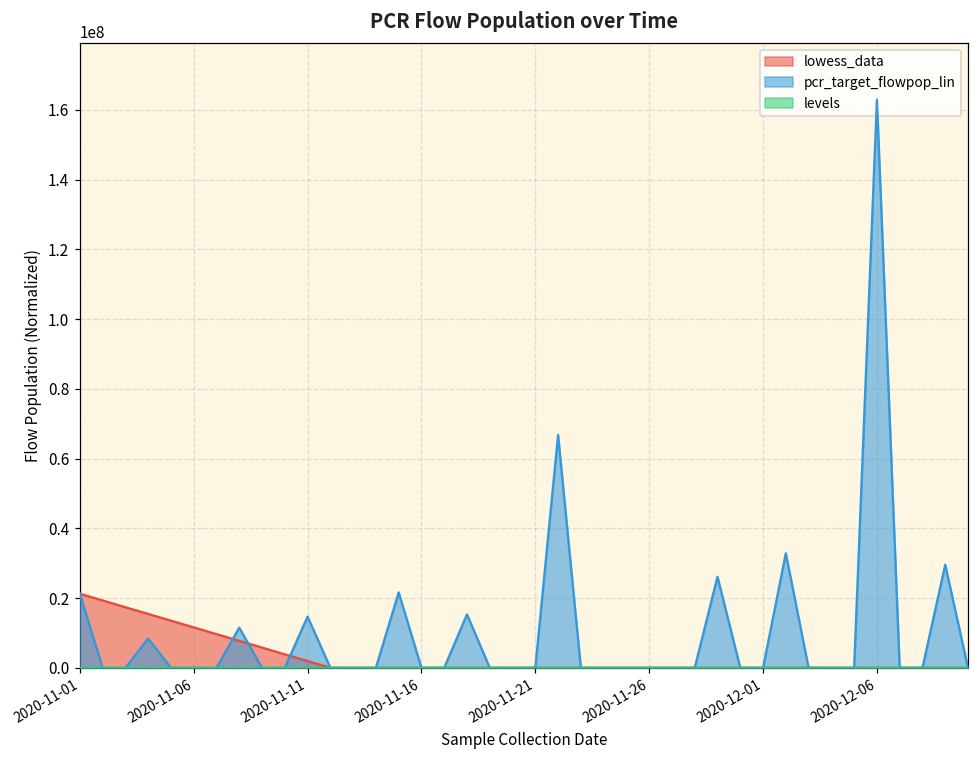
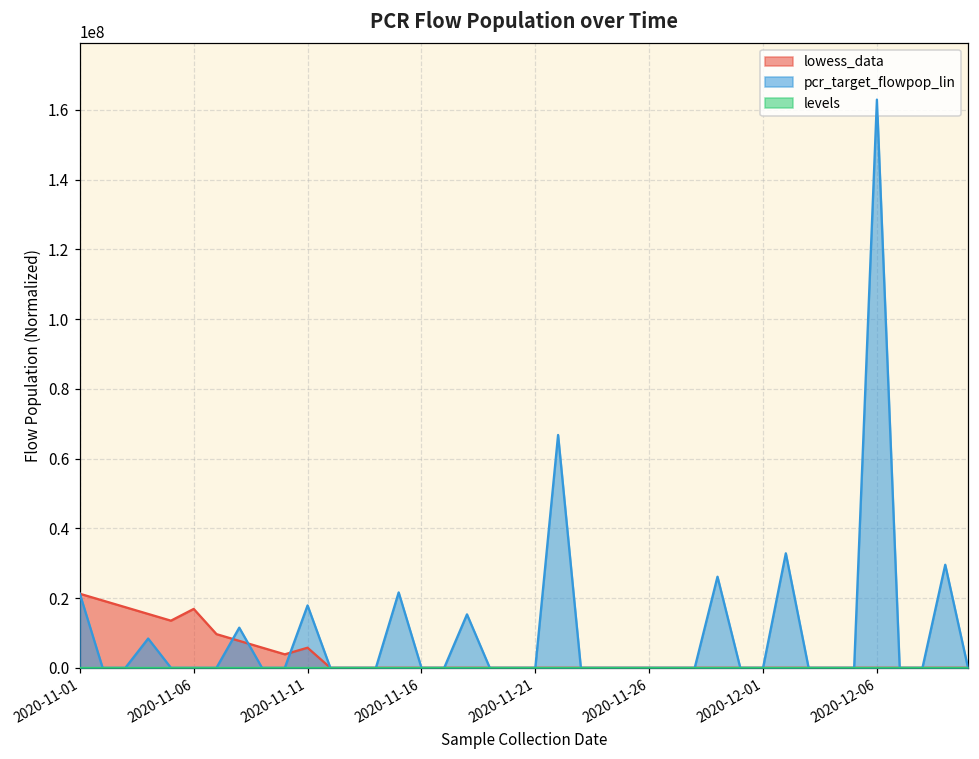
lowess_data, 2020-11-06: 12000000 -> 17000000
lowess_data, 2020-11-11: 2000000 -> 6000000
pcr_target_flowpop_lin, 2020-11-11: 15000000 -> 18000000
